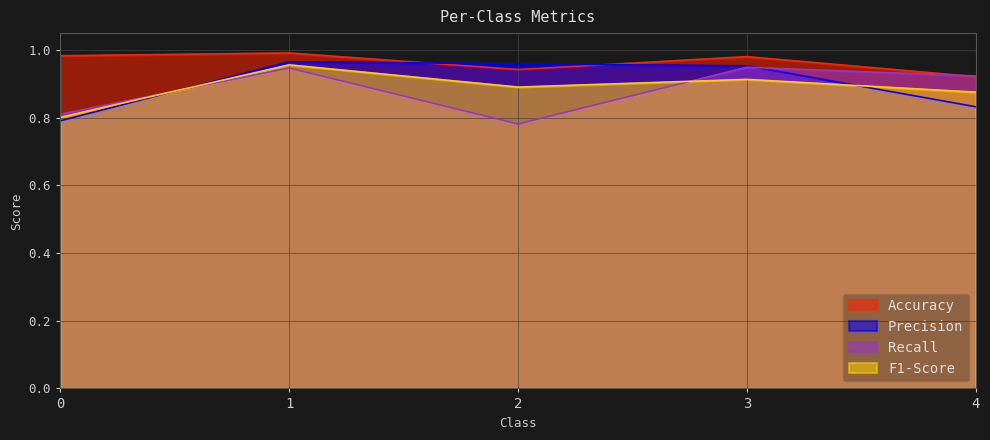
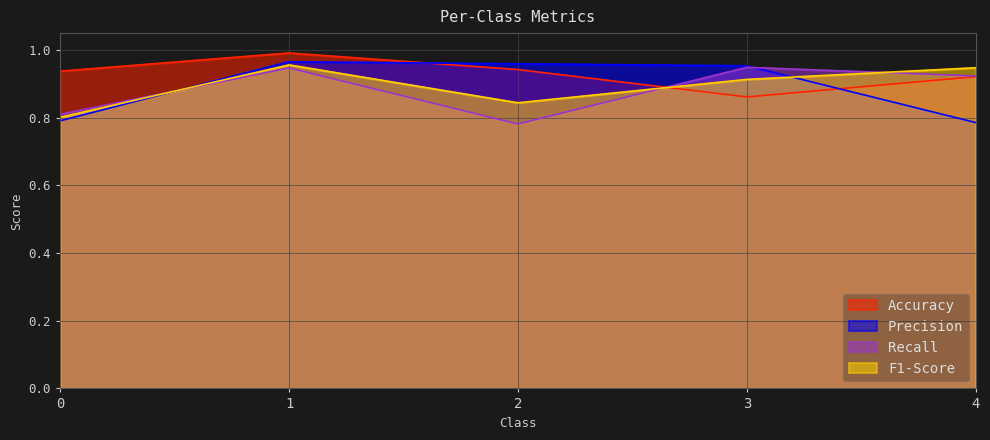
Accuracy, 0: 0.98 -> 0.94
F1-Score, 2: 0.89 -> 0.84
Accuracy, 3: 0.98 -> 0.86
Precision, 4: 0.83 -> 0.79
F1-Score, 4: 0.88 -> 0.95
